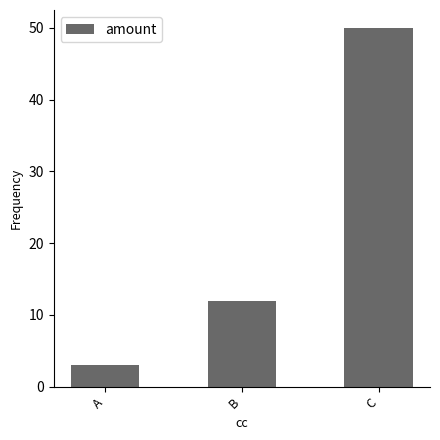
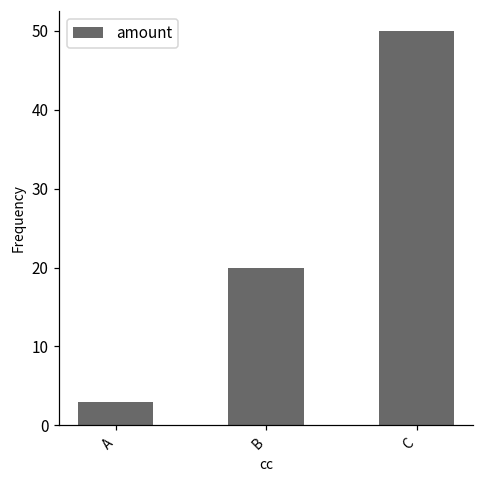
B: 12 -> 20
